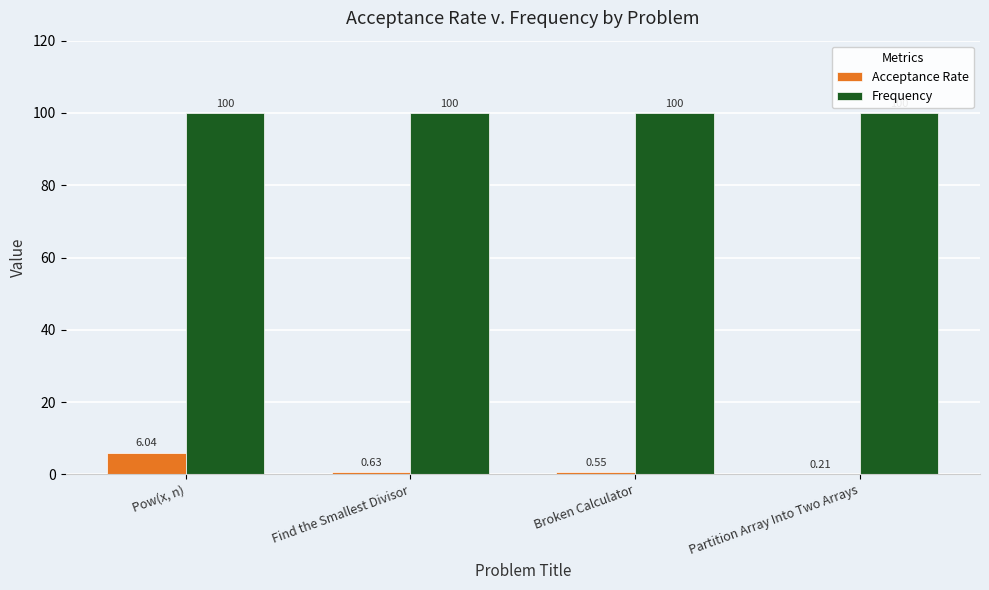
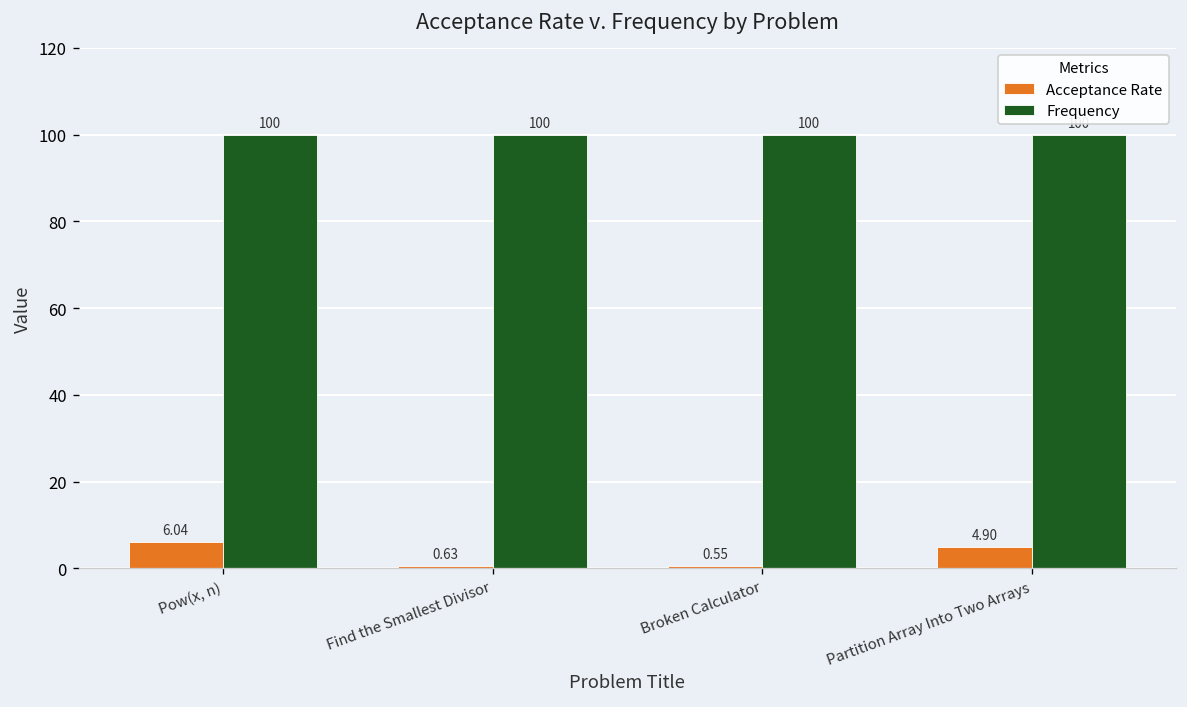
Acceptance Rate, Partition Array Into Two Arrays: 0.21 -> 4.90
